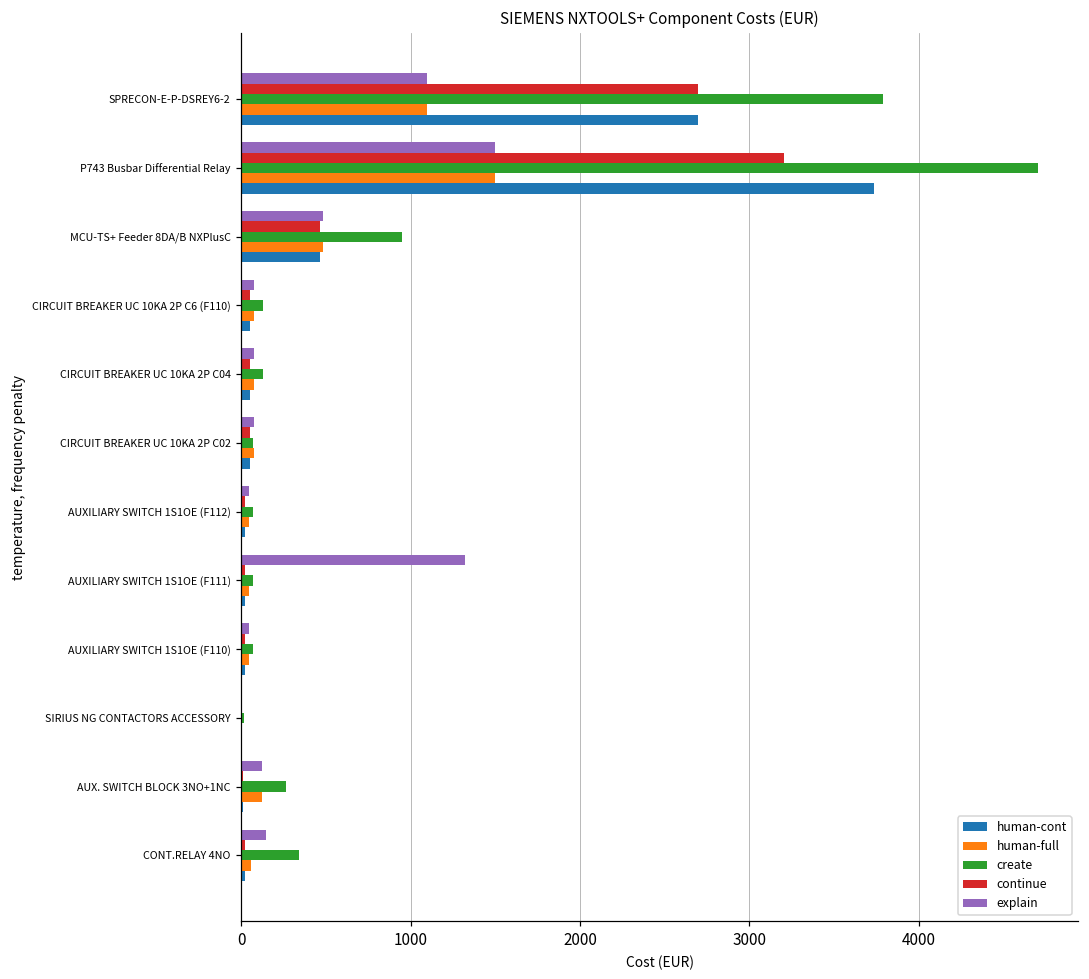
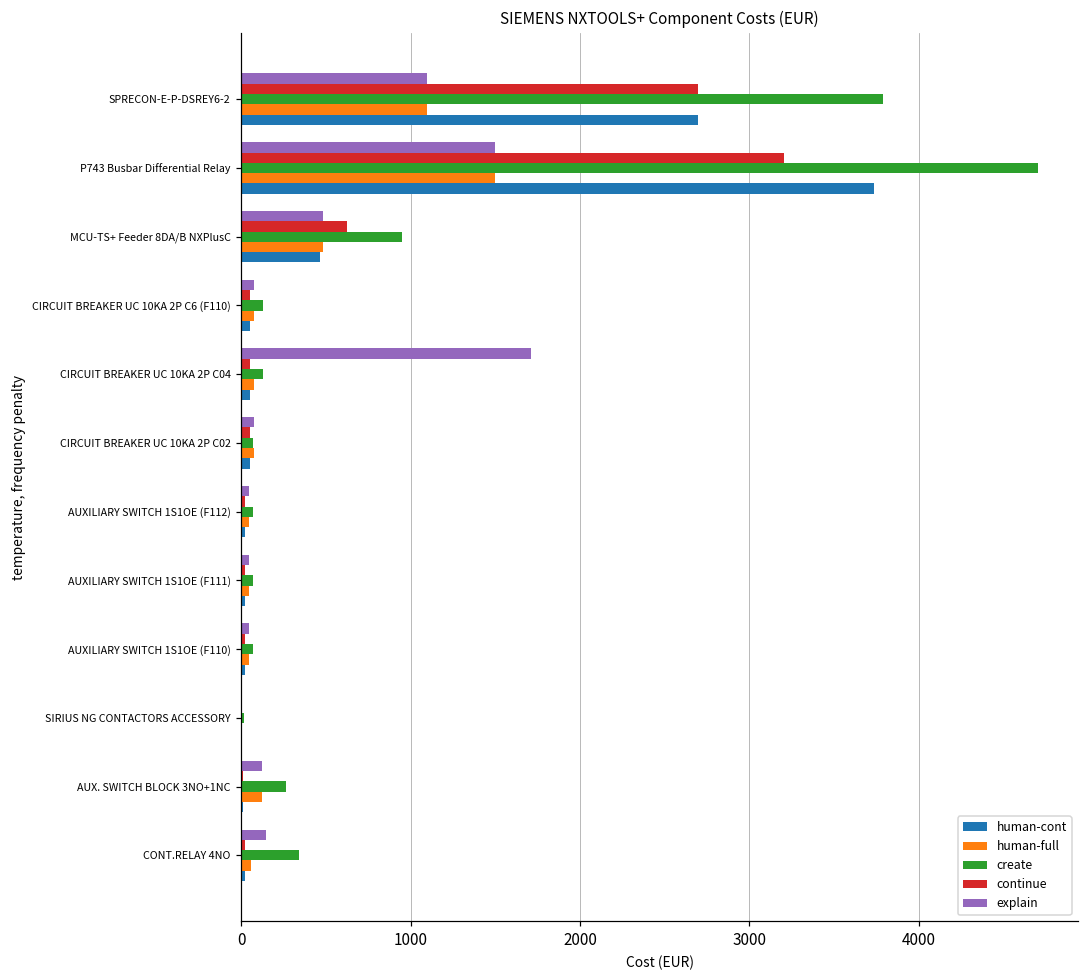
continue, MCU-TS+ Feeder 8DA/B NXPlusC: 460 -> 630
explain, CIRCUIT BREAKER UC 10KA 2P C04: 80 -> 1710
explain, AUXILIARY SWITCH 1S1OE (F111): 1320 -> 50
